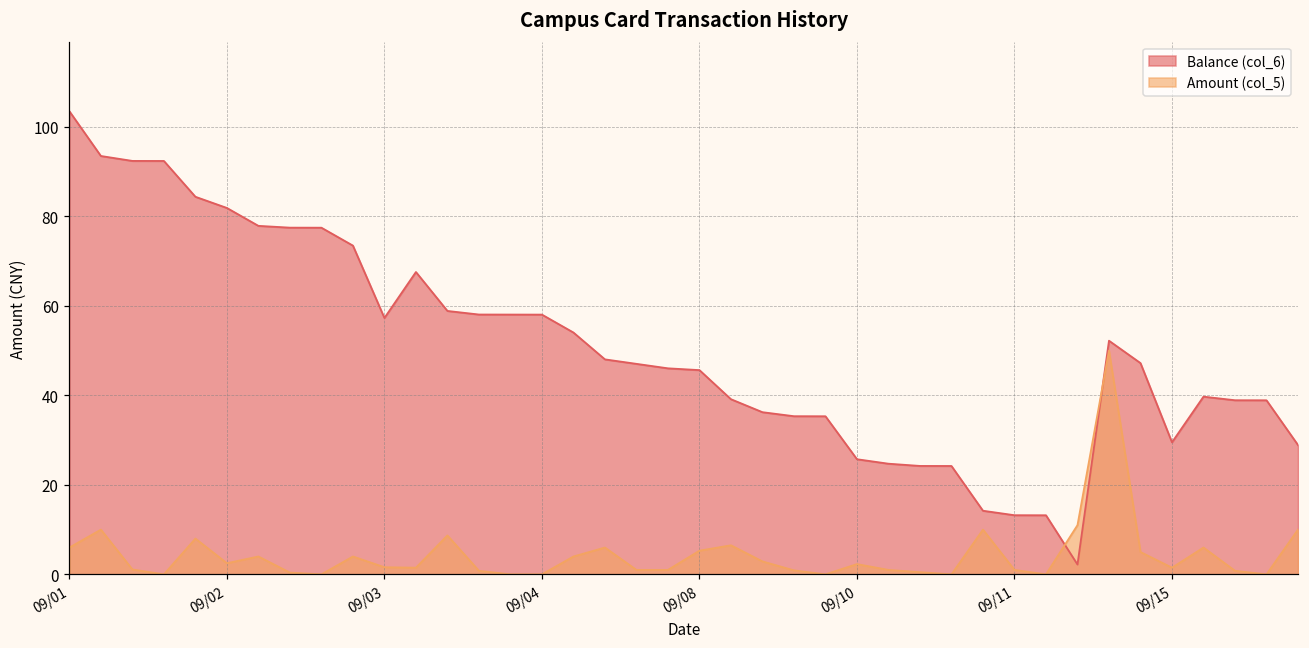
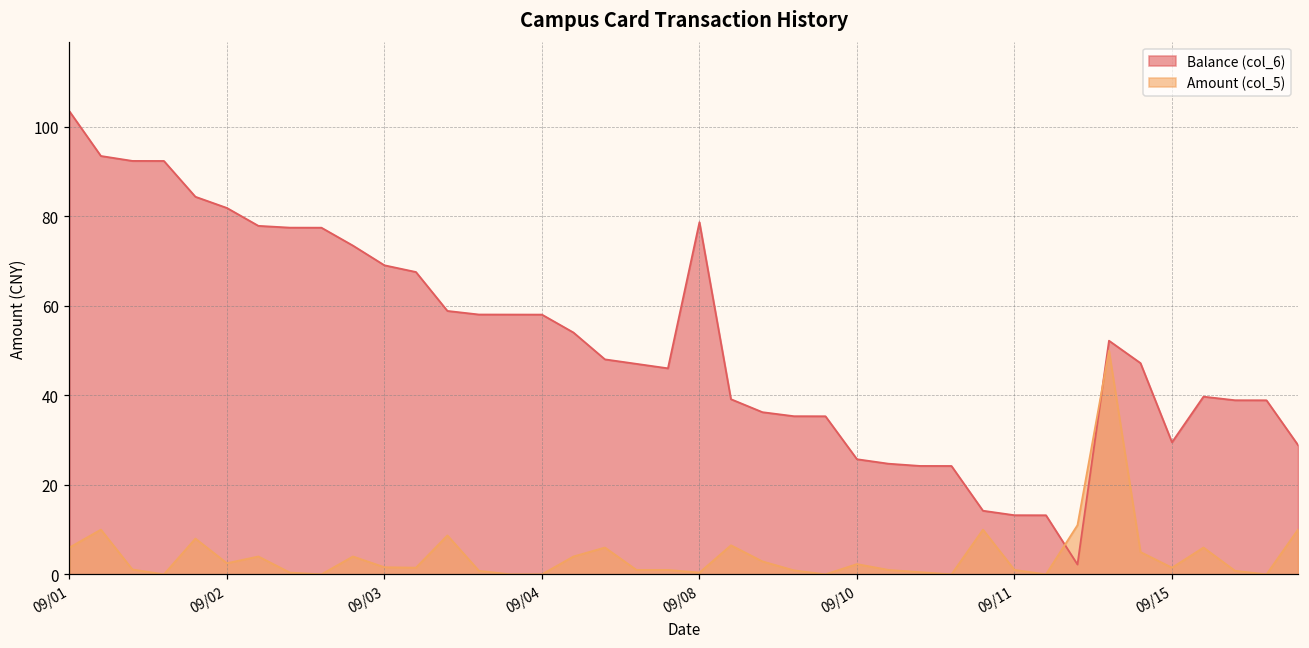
Balance (col_6), 09/03: 57 -> 69
Balance (col_6), 09/08: 46 -> 79
Amount (col_5), 09/08: 5 -> 0
